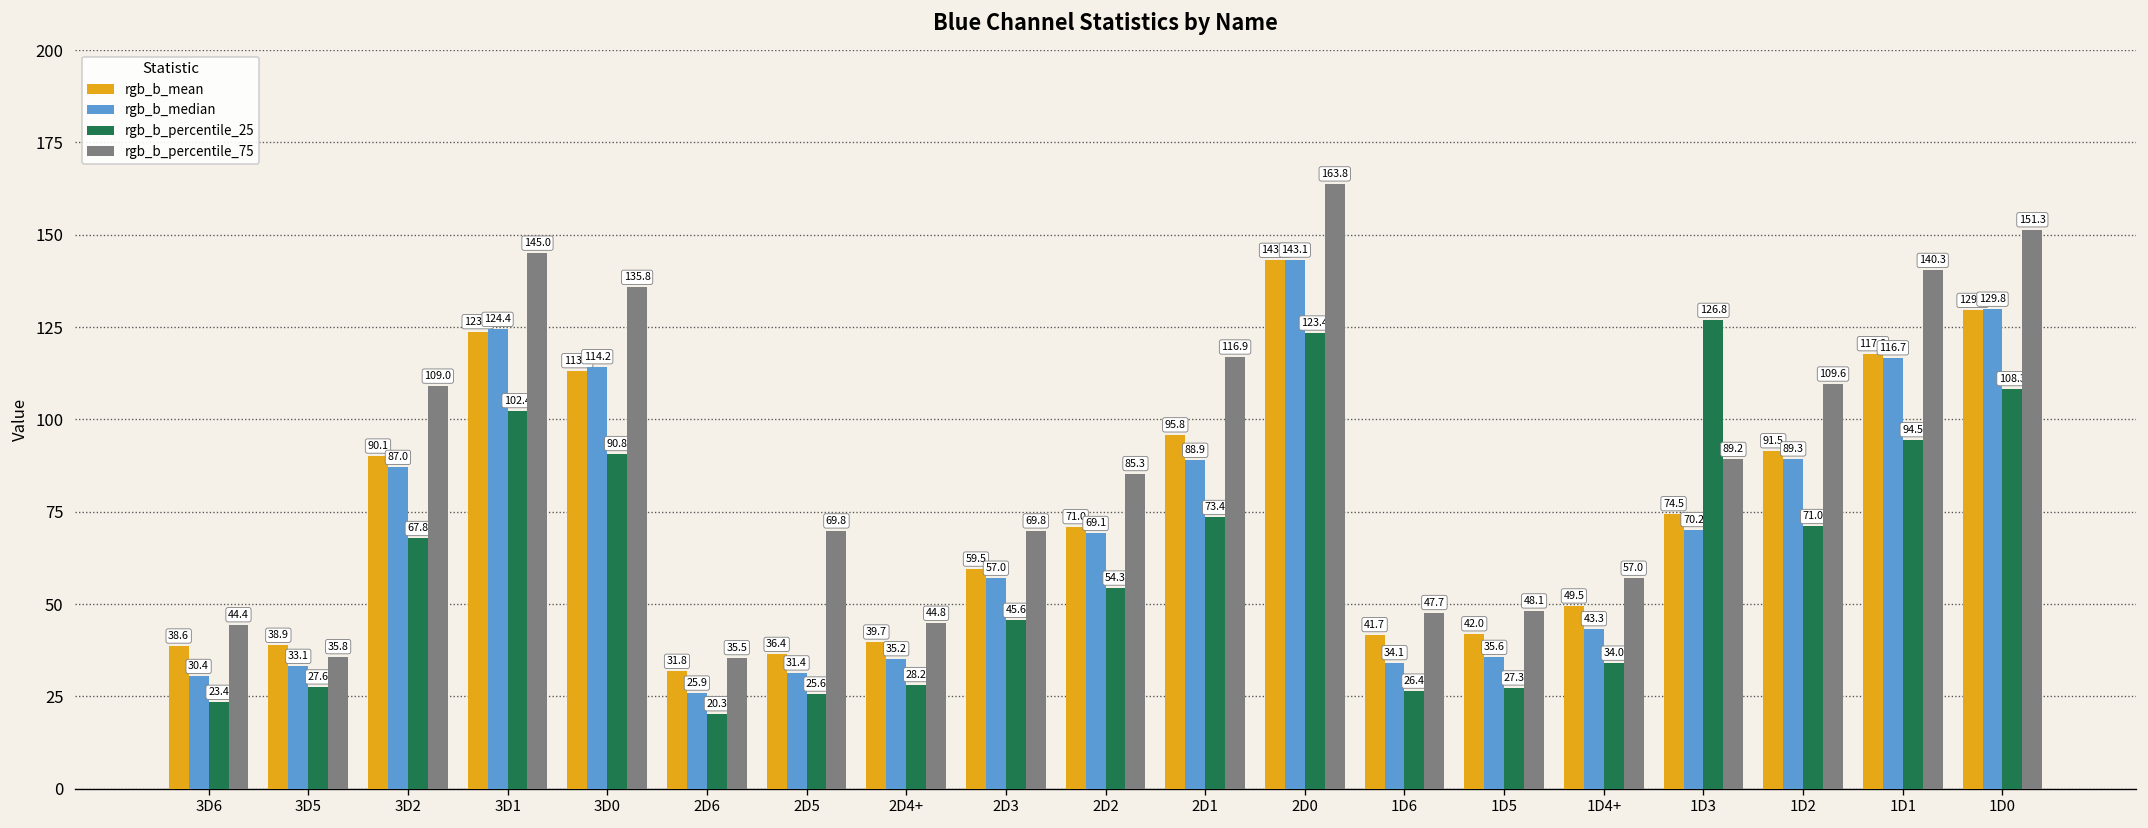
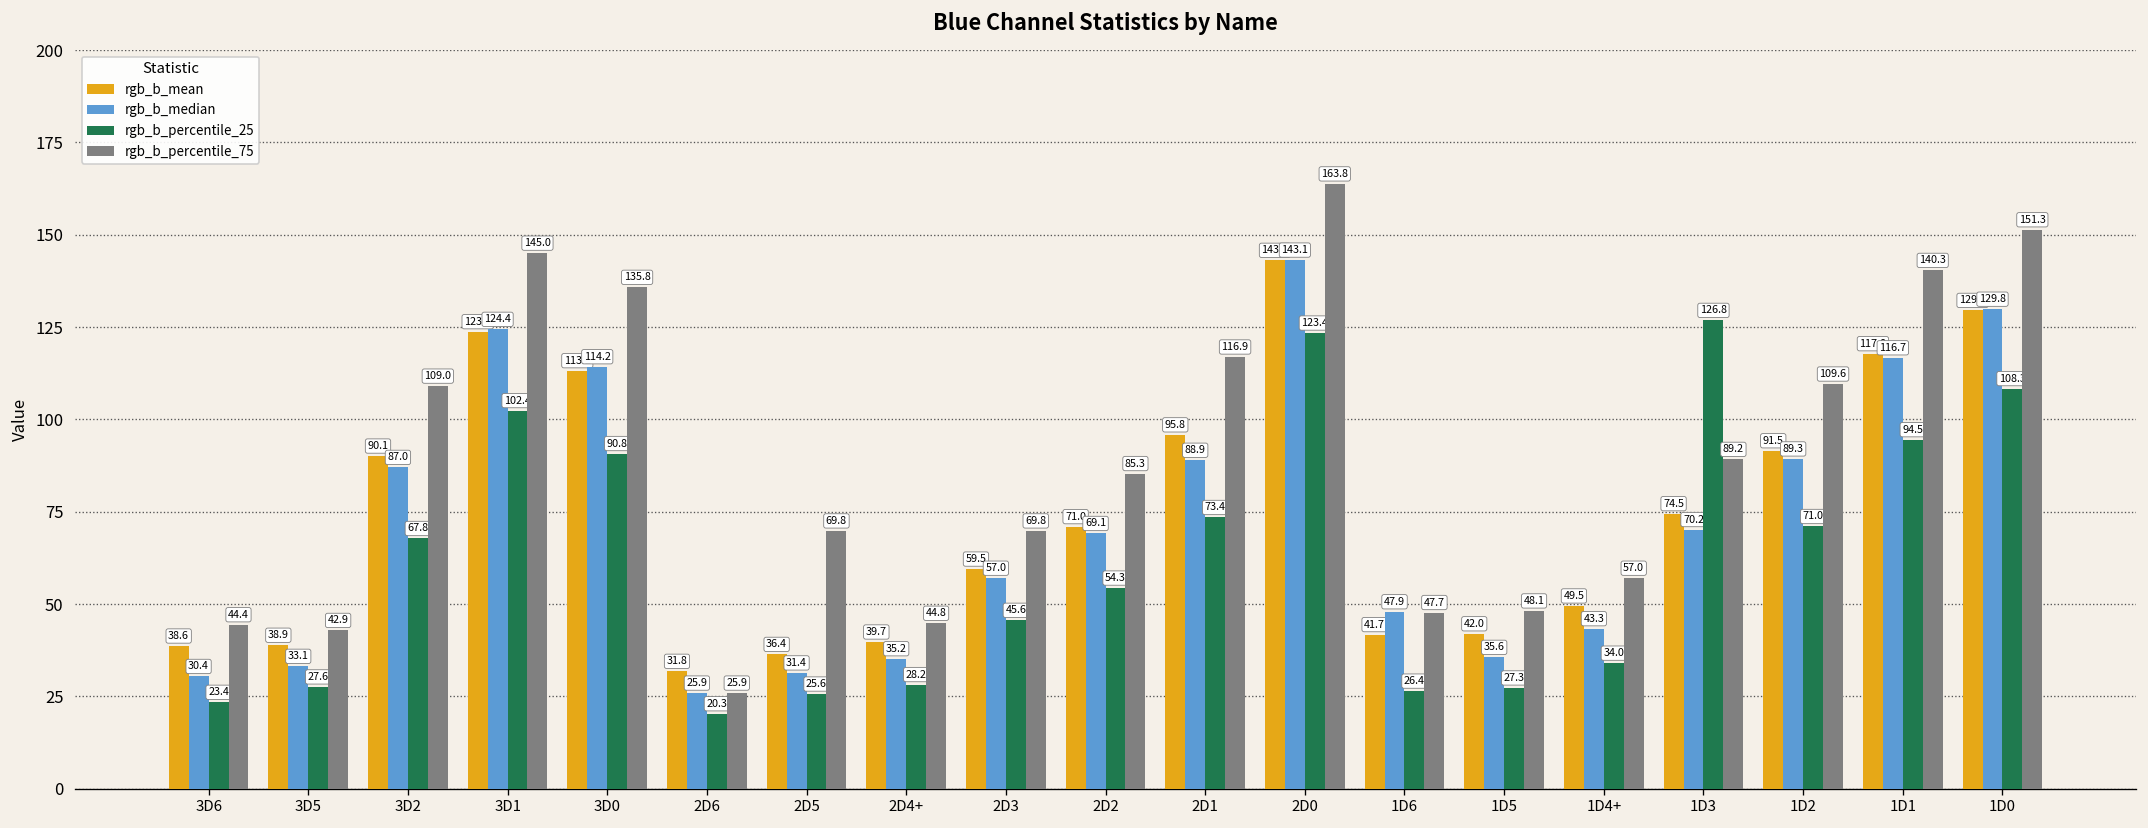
rgb_b_percentile_75, 3D5: 35.8 -> 42.9
rgb_b_percentile_75, 2D6: 35.5 -> 25.9
rgb_b_median, 1D6: 34.1 -> 47.9
